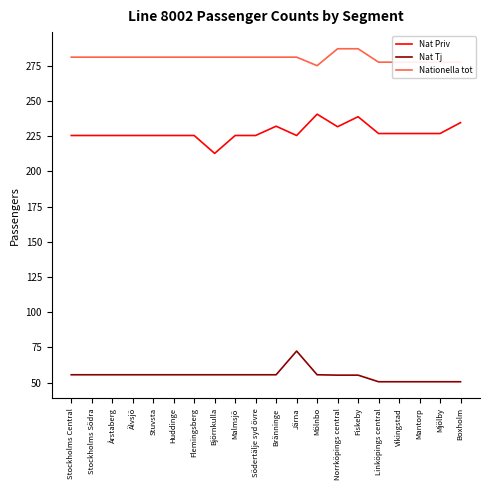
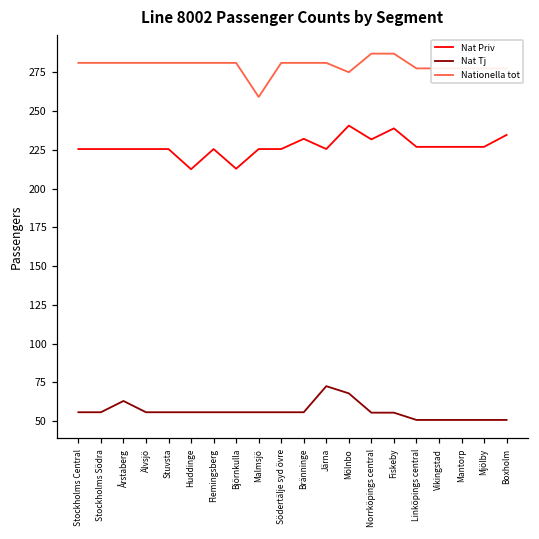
Nat Tj, Årstaberg: 56 -> 63
Nat Priv, Huddinge: 226 -> 213
Nationella tot, Malmsjö: 281 -> 259
Nat Tj, Mölnbo: 56 -> 68
